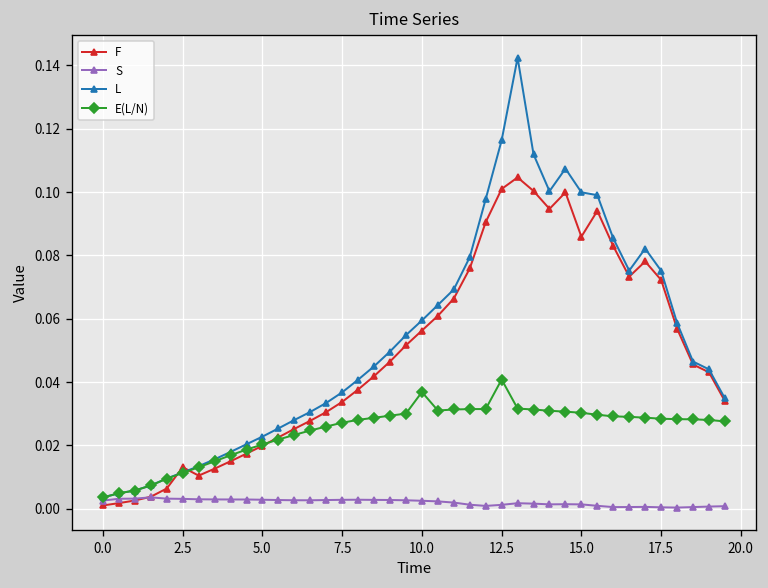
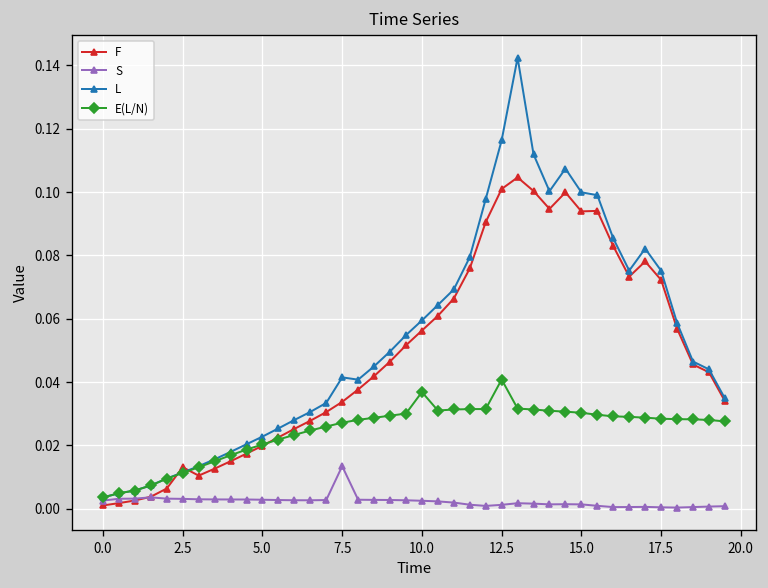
S, 7.5: 0.003 -> 0.013
L, 7.5: 0.037 -> 0.041
F, 15.0: 0.086 -> 0.094
